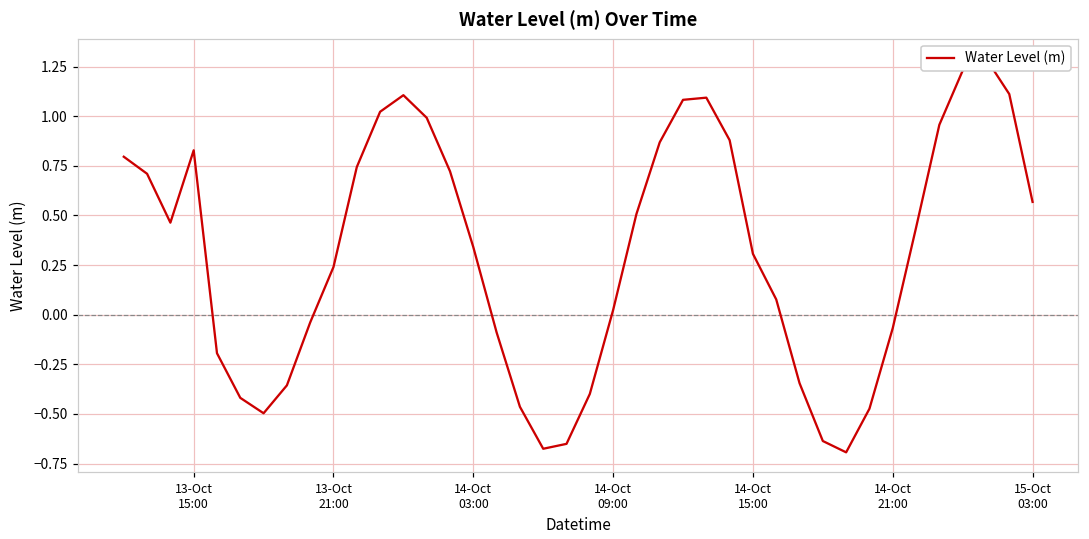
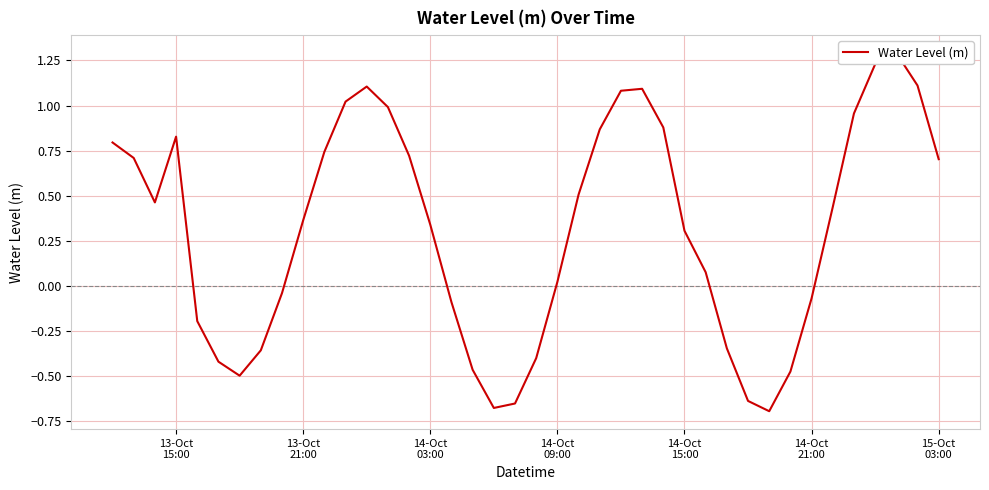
13-Oct 21:00: 0.24 -> 0.36
15-Oct 03:00: 0.57 -> 0.70
